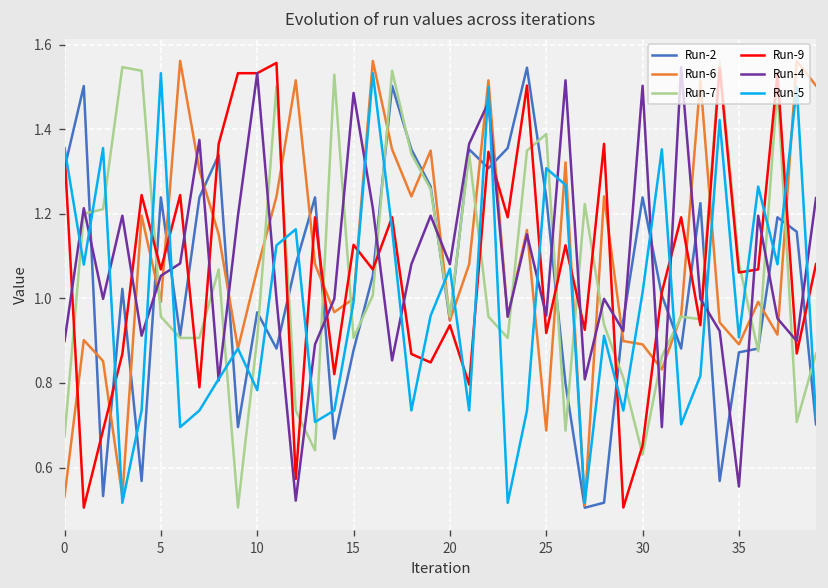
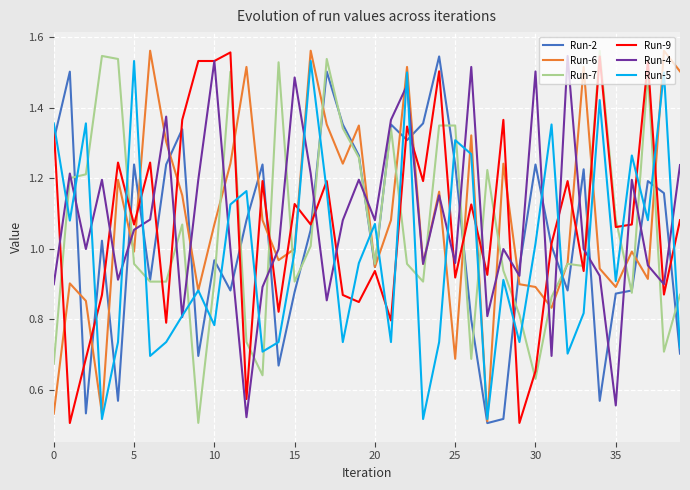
Run-7, 25: 1.39 -> 1.35
